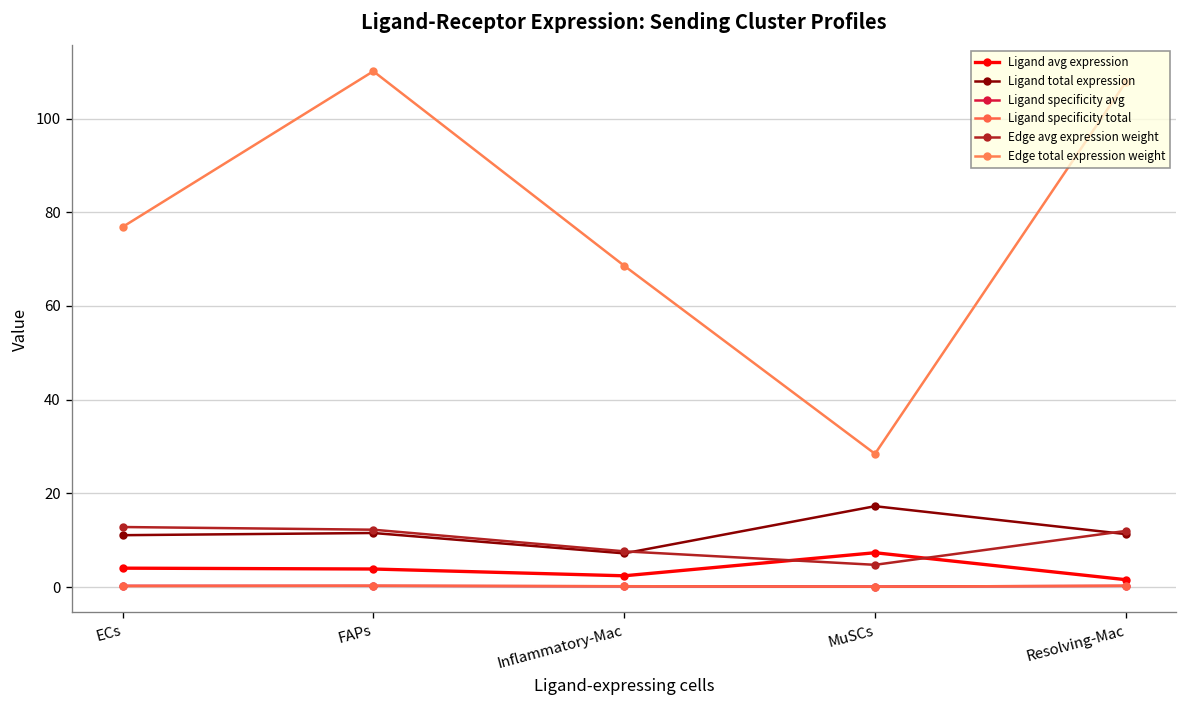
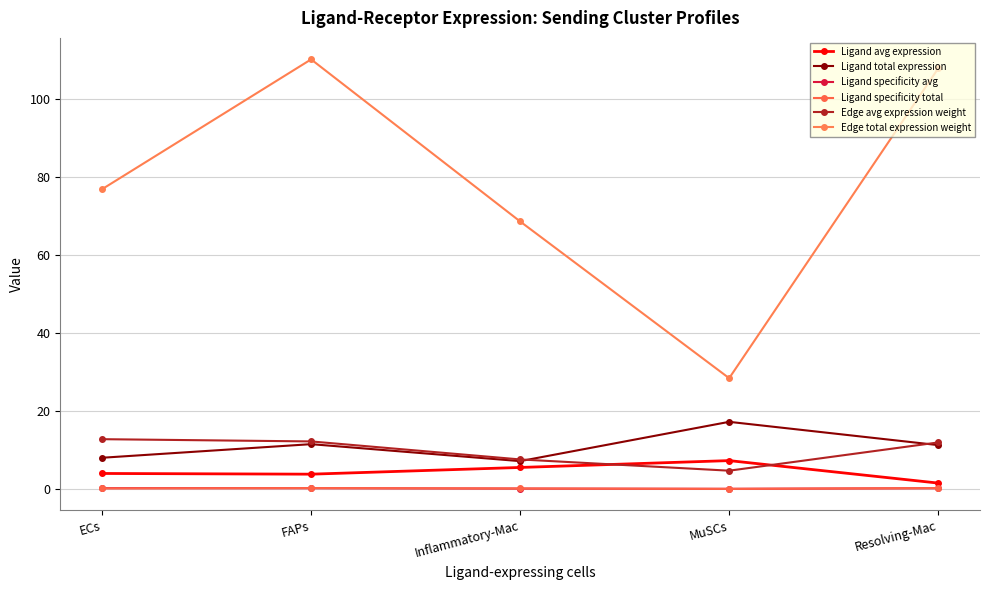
Ligand total expression, ECs: 11 -> 8
Ligand avg expression, Inflammatory-Mac: 2 -> 6
